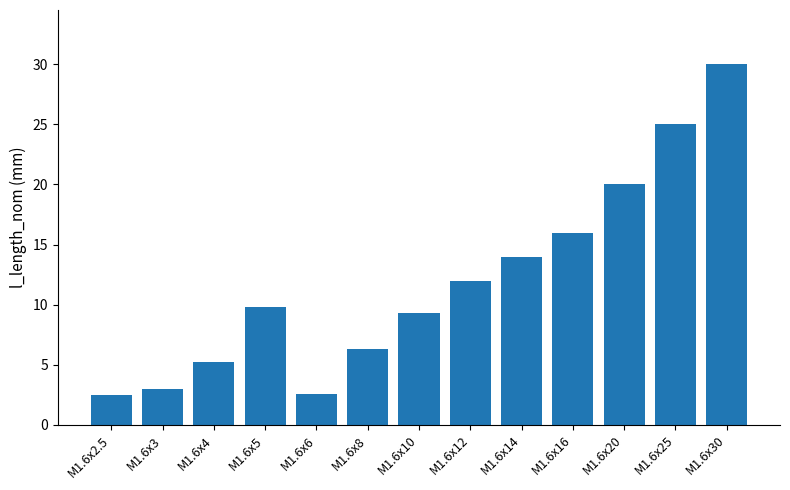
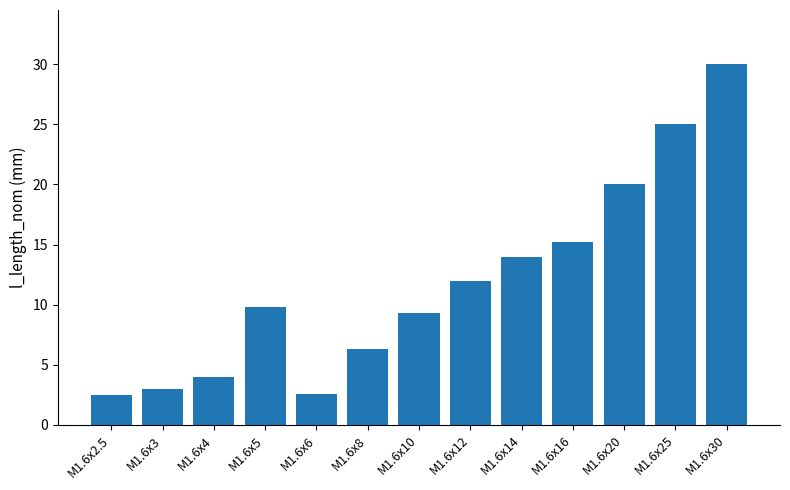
M1.6x4: 5.2 -> 4.0
M1.6x16: 16.0 -> 15.2
